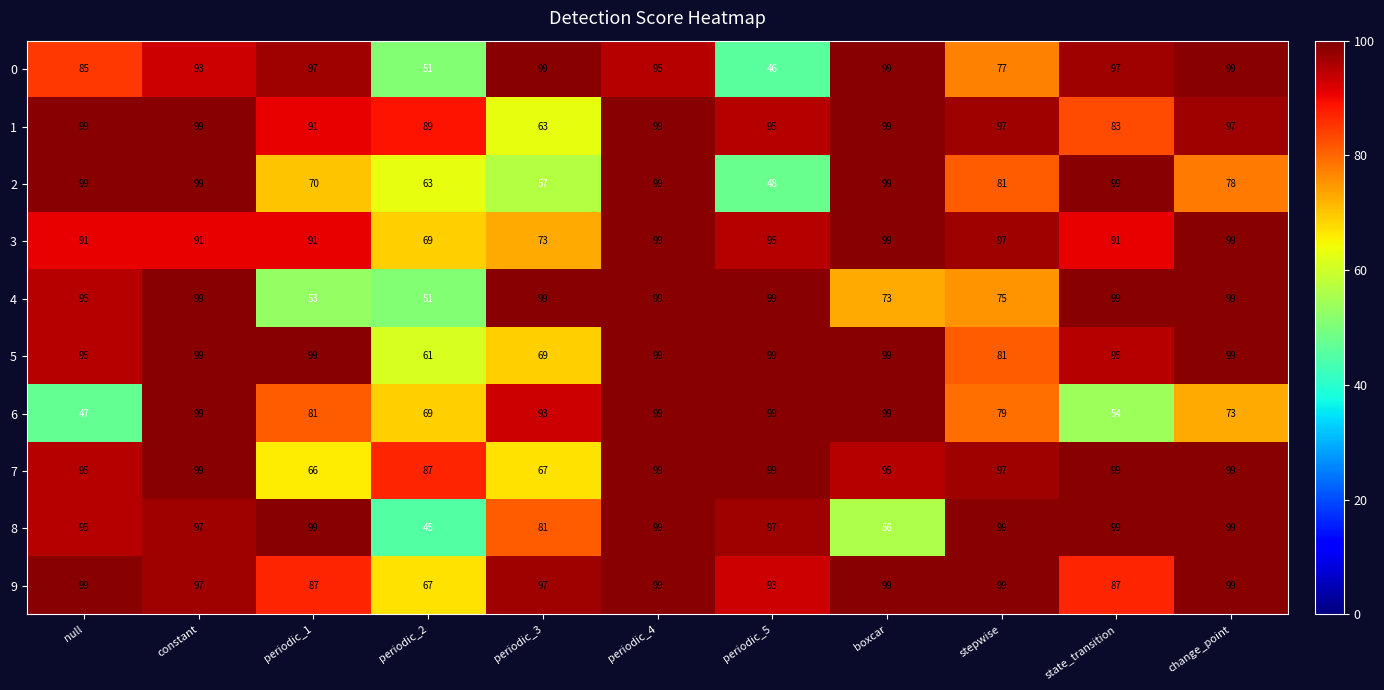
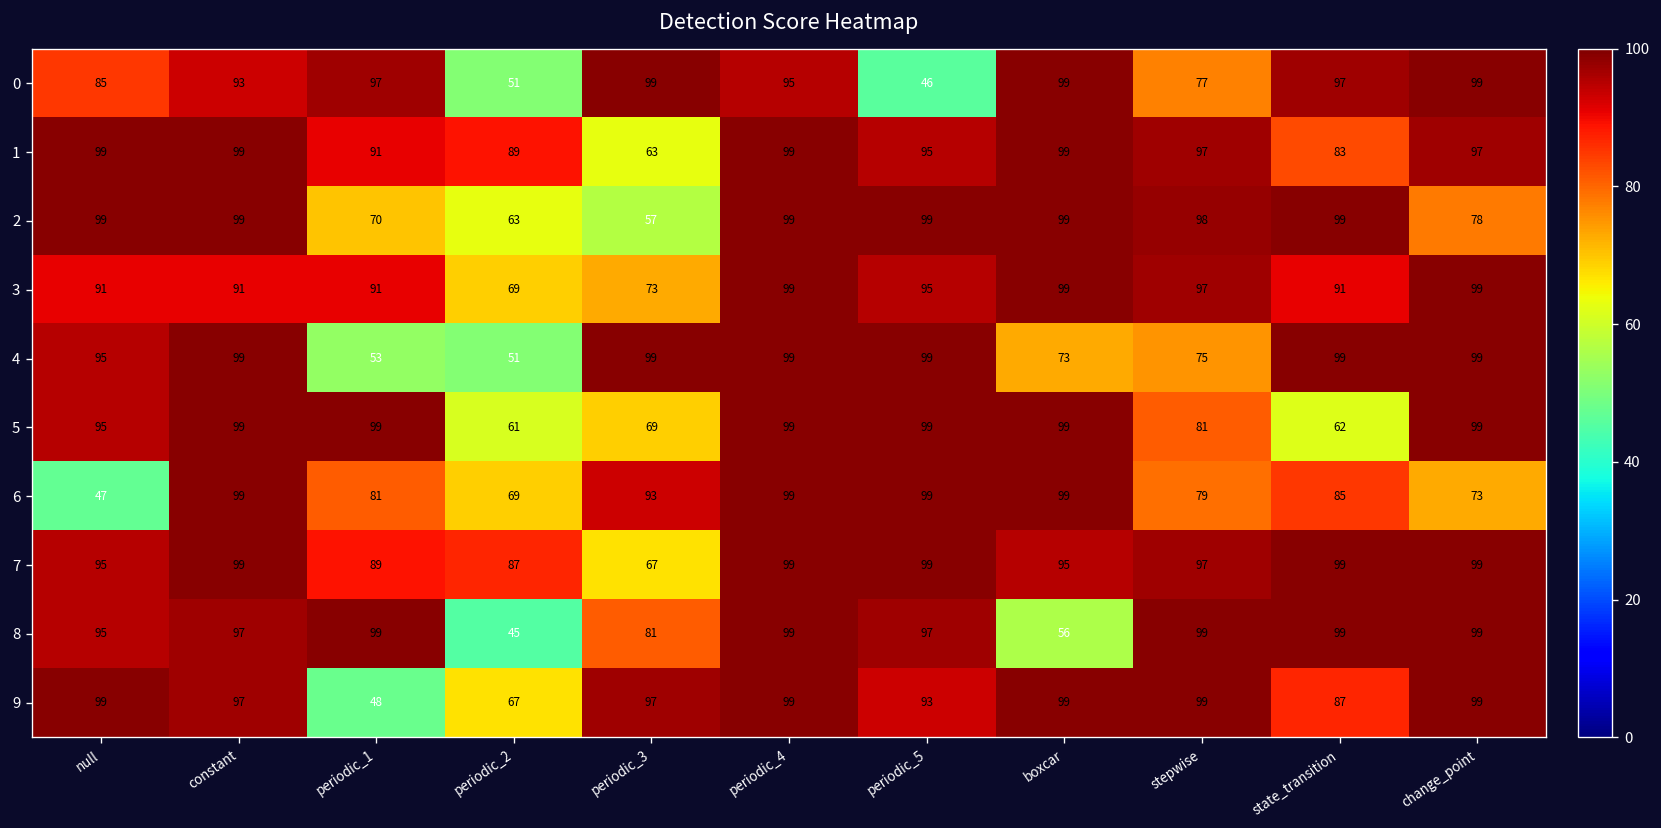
2, periodic_5: 48 -> 99
2, stepwise: 81 -> 98
5, state_transition: 95 -> 62
6, state_transition: 54 -> 85
7, periodic_1: 66 -> 89
9, periodic_1: 87 -> 48
